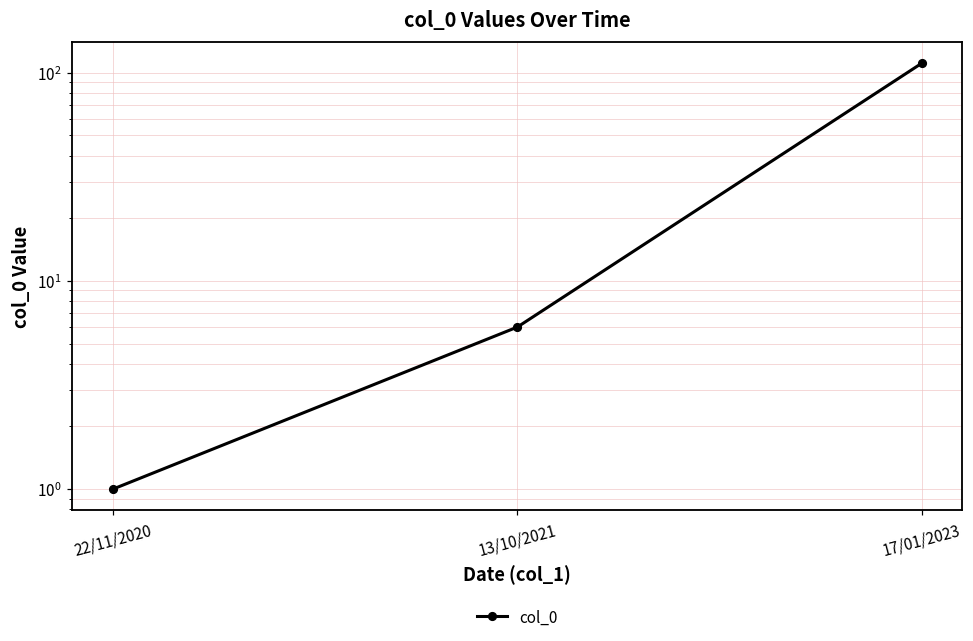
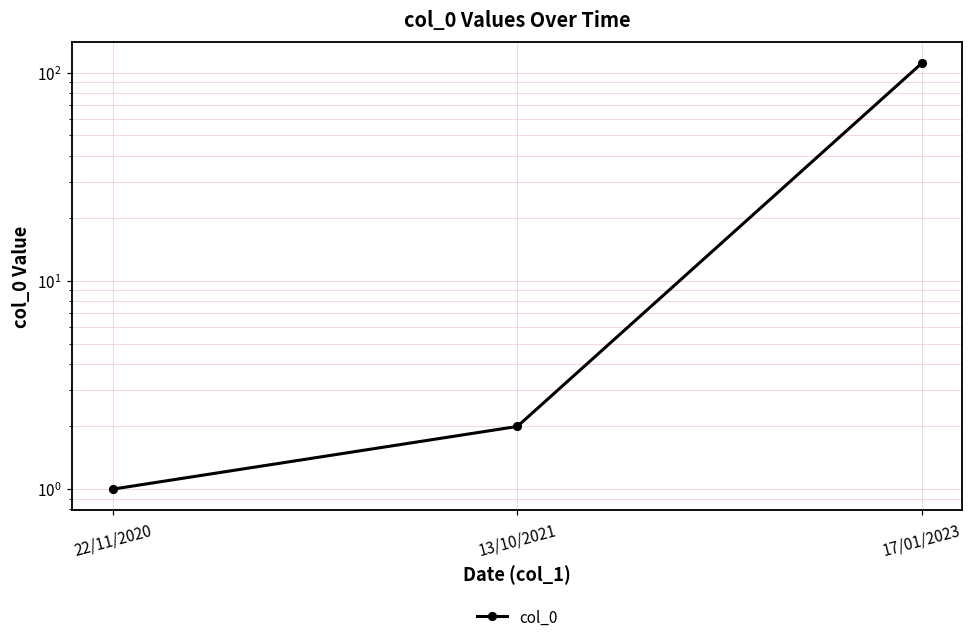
13/10/2021: 6 -> 2
